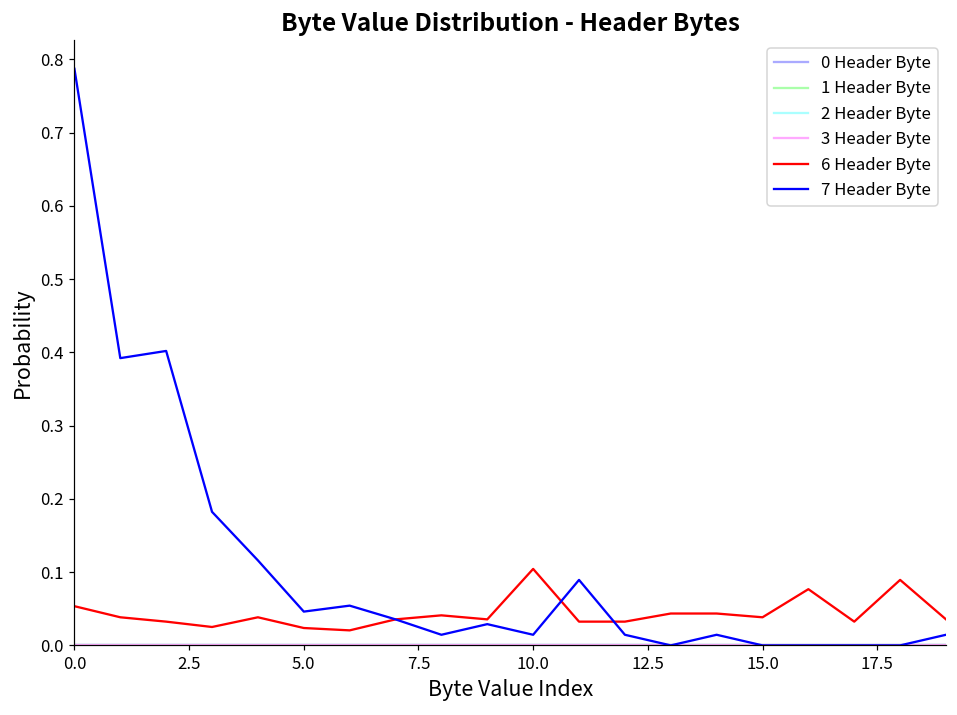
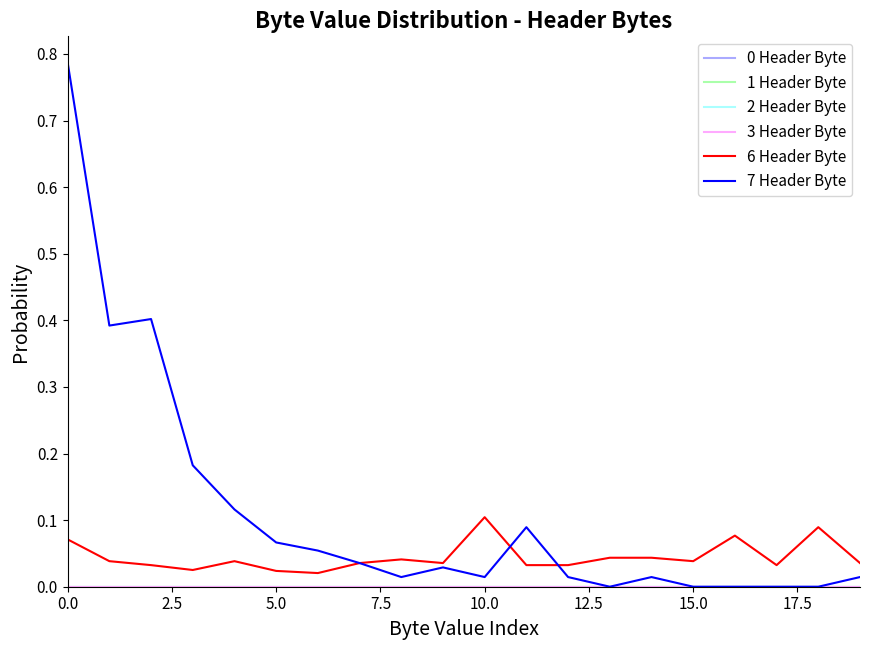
6 Header Byte, 0.0: 0.05 -> 0.07
7 Header Byte, 5.0: 0.05 -> 0.07
